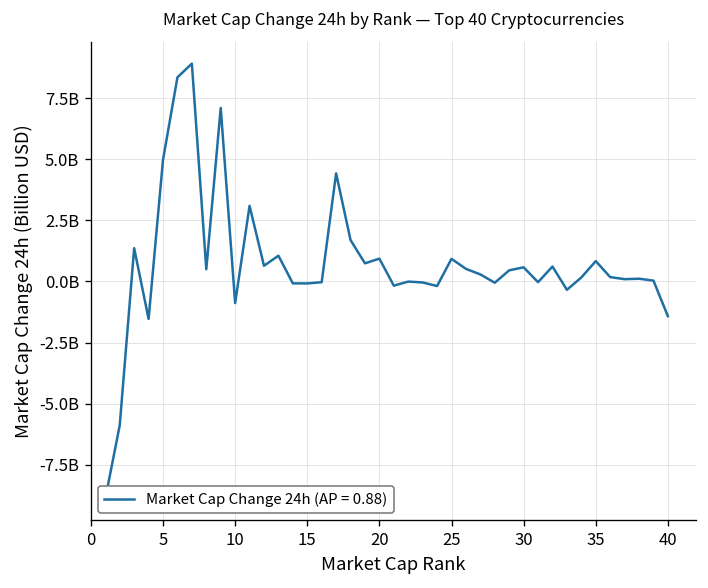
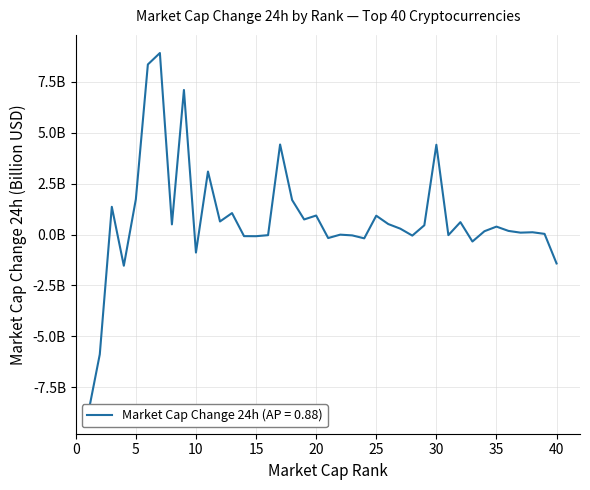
5: 5000000000 -> 1700000000
30: 600000000 -> 4400000000
35: 800000000 -> 400000000
